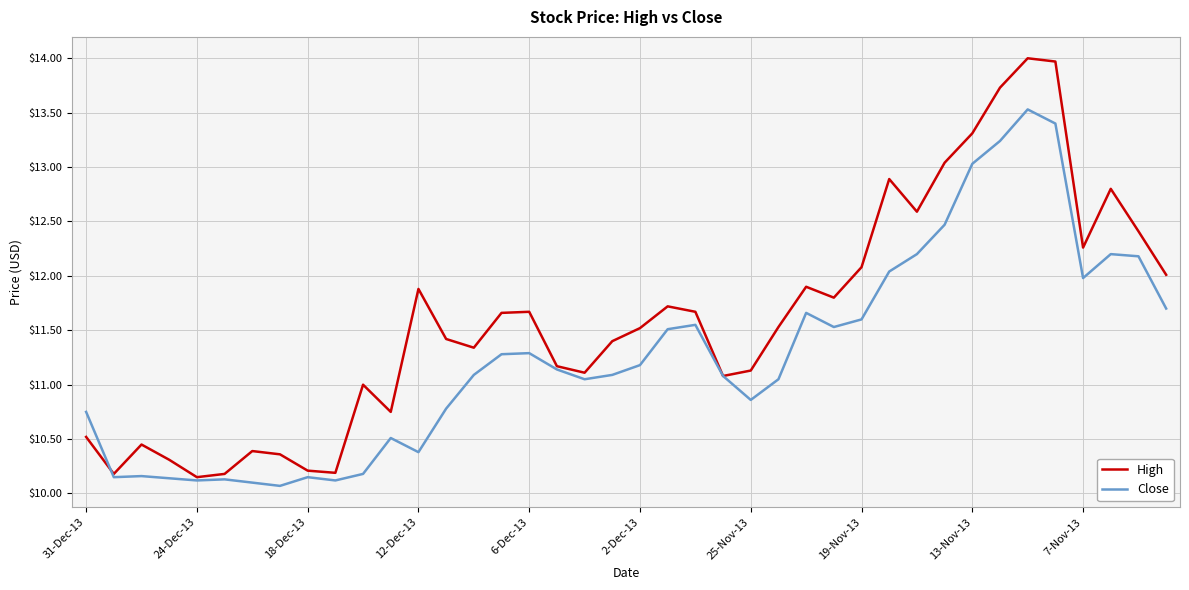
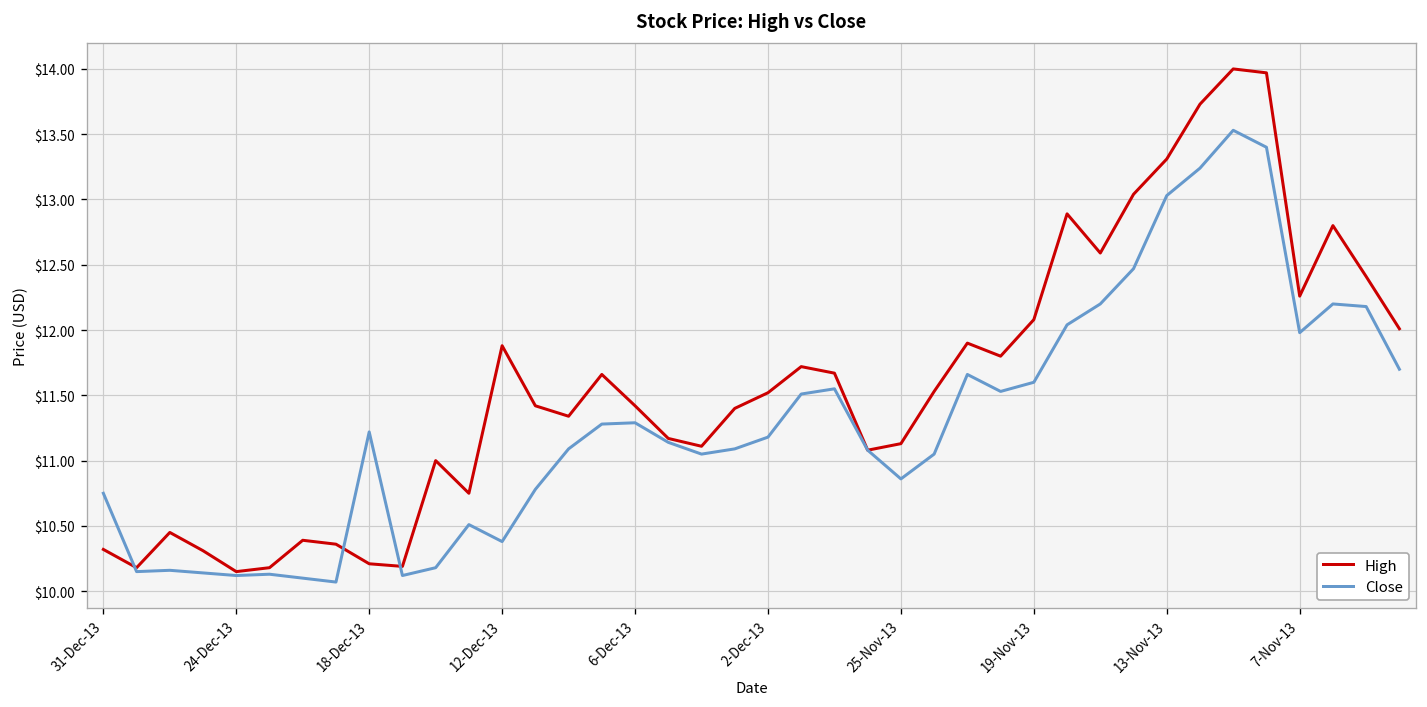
High, 31-Dec-13: $10.52 -> $10.32
Close, 18-Dec-13: $10.15 -> $11.22
High, 6-Dec-13: $11.67 -> $11.42
